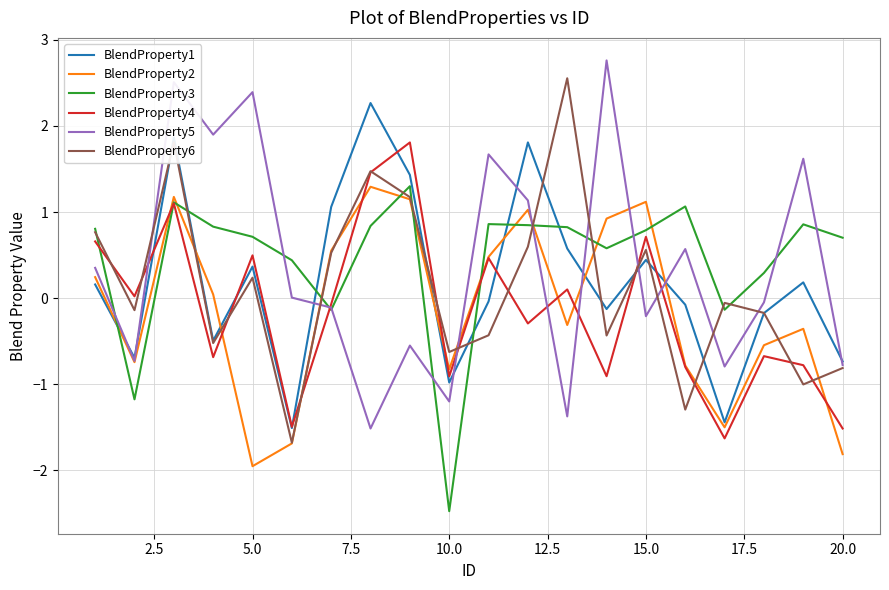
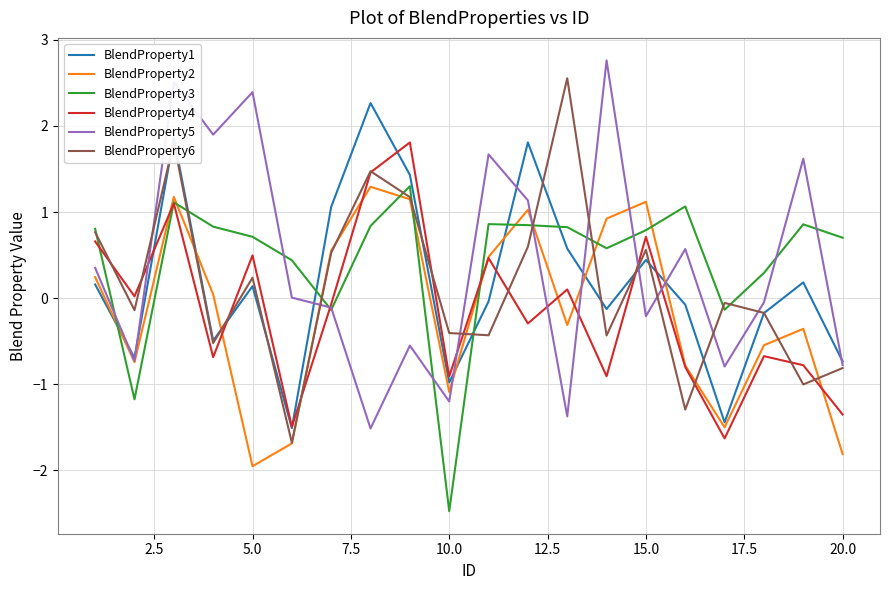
BlendProperty1, 5.0: 0.4 -> 0.1
BlendProperty2, 10.0: -0.8 -> -1.1
BlendProperty6, 10.0: -0.6 -> -0.4
BlendProperty4, 20.0: -1.5 -> -1.4
